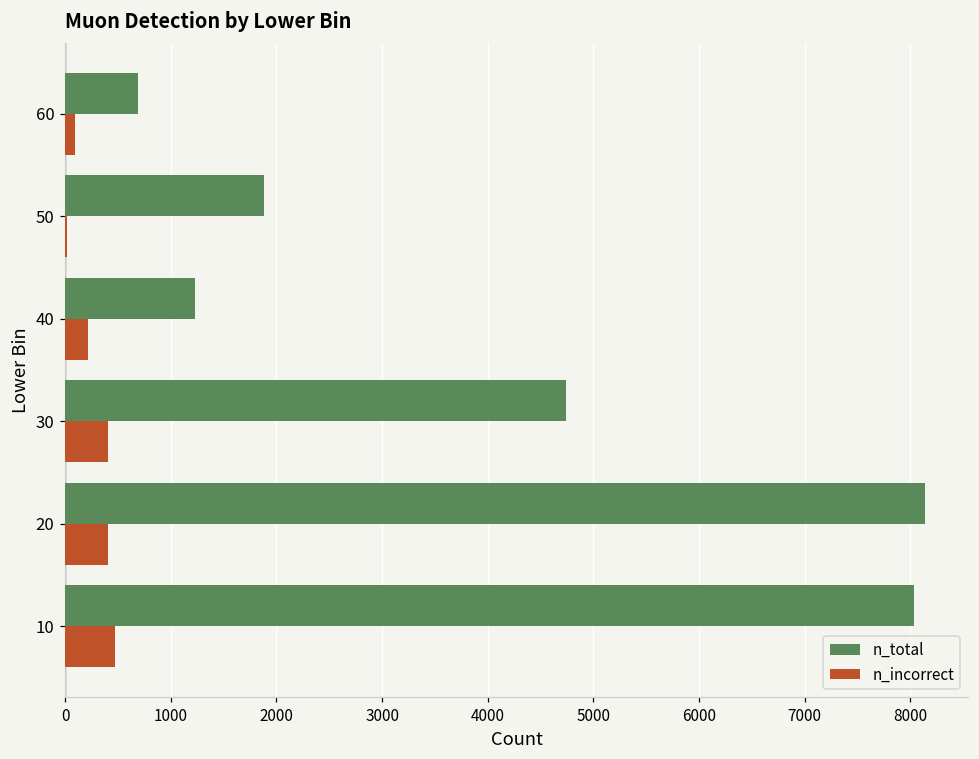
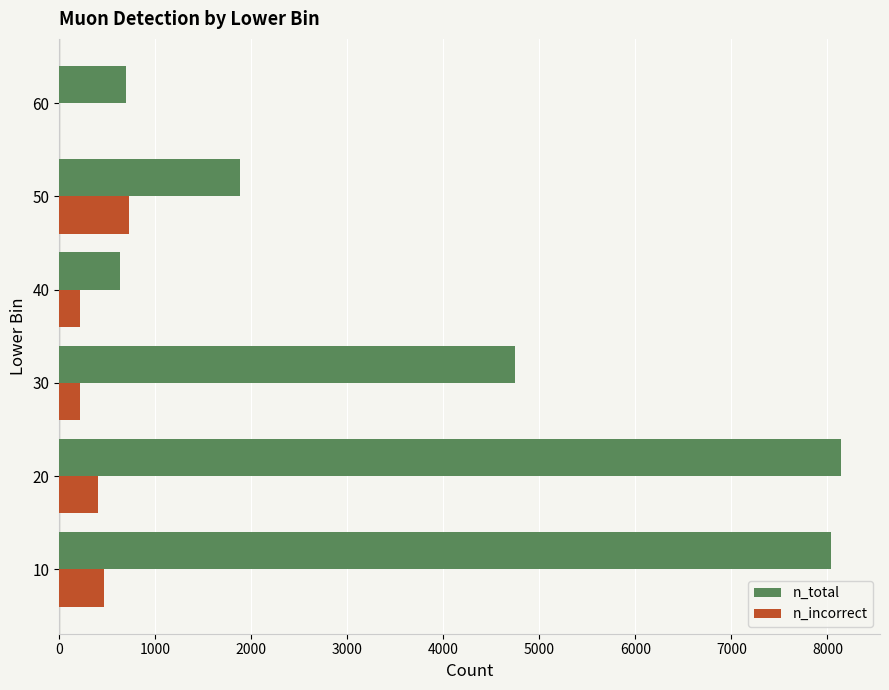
n_incorrect, 60: 100 -> 0
n_incorrect, 50: 0 -> 700
n_total, 40: 1200 -> 600
n_incorrect, 30: 400 -> 200
